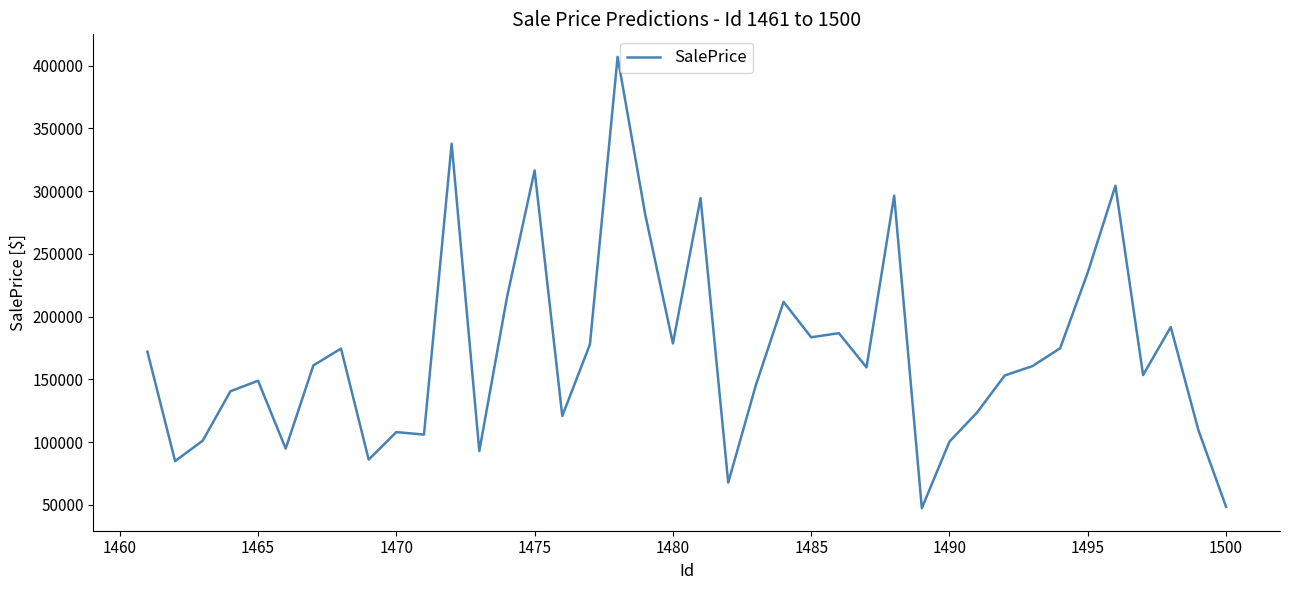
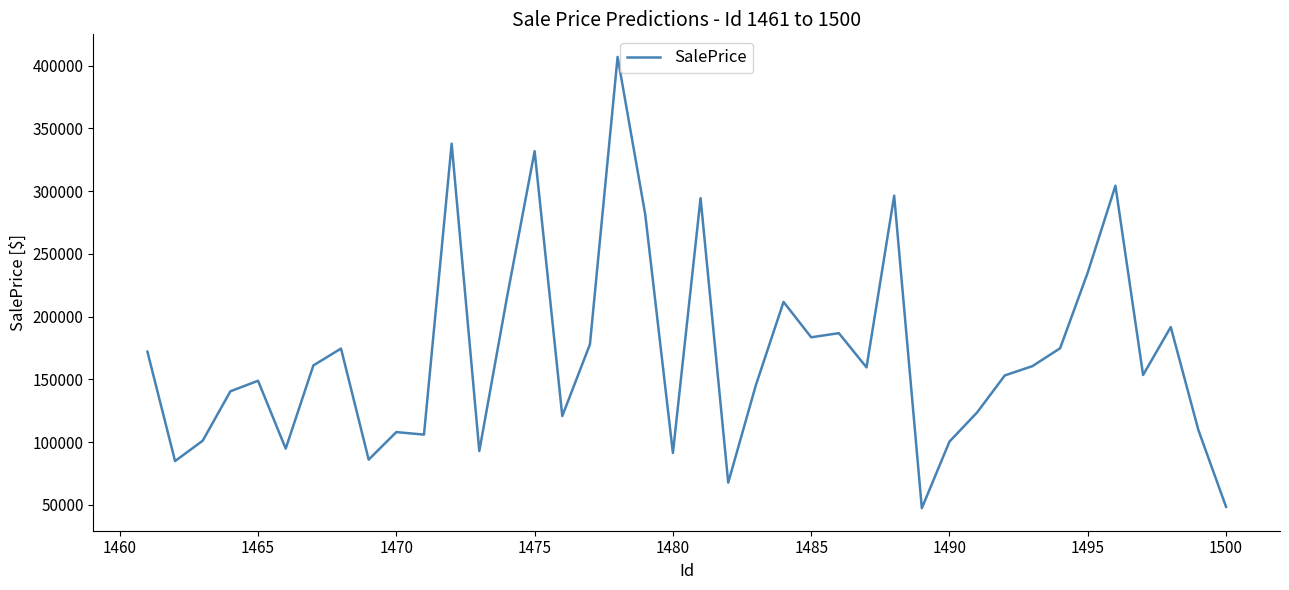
1475: 317000 -> 332000
1480: 179000 -> 91000
